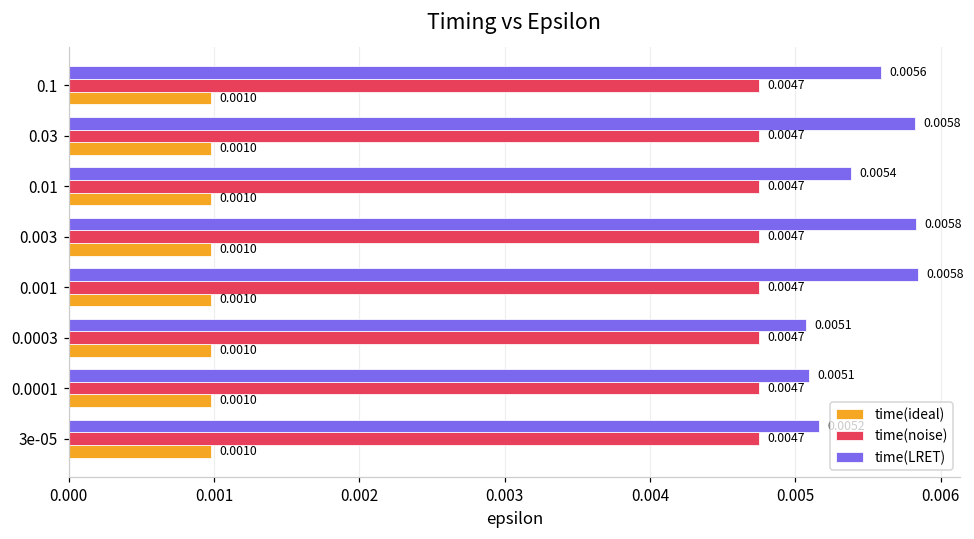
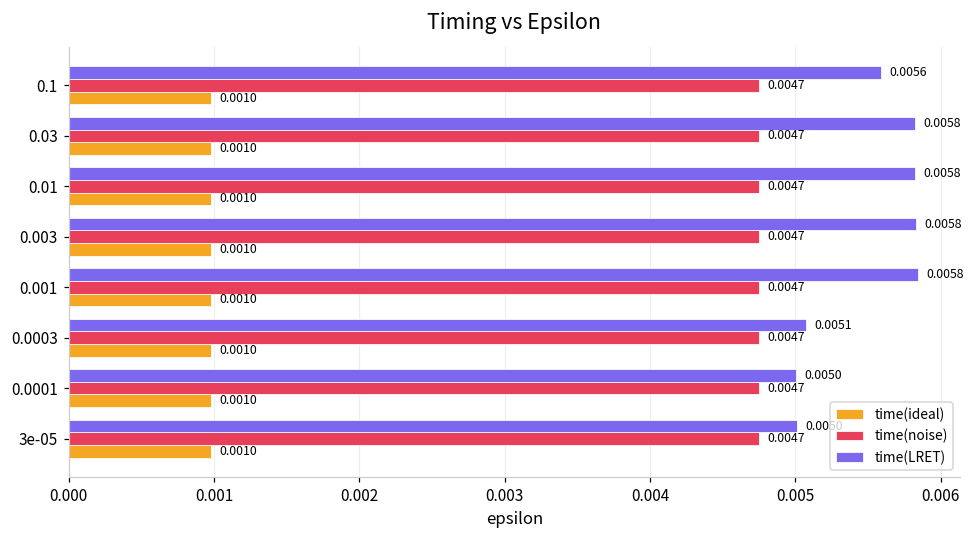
time(LRET), 0.01: 0.0054 -> 0.0058
time(LRET), 0.0001: 0.0051 -> 0.0050
time(LRET), 3e-05: 0.00516 -> 0.00501
